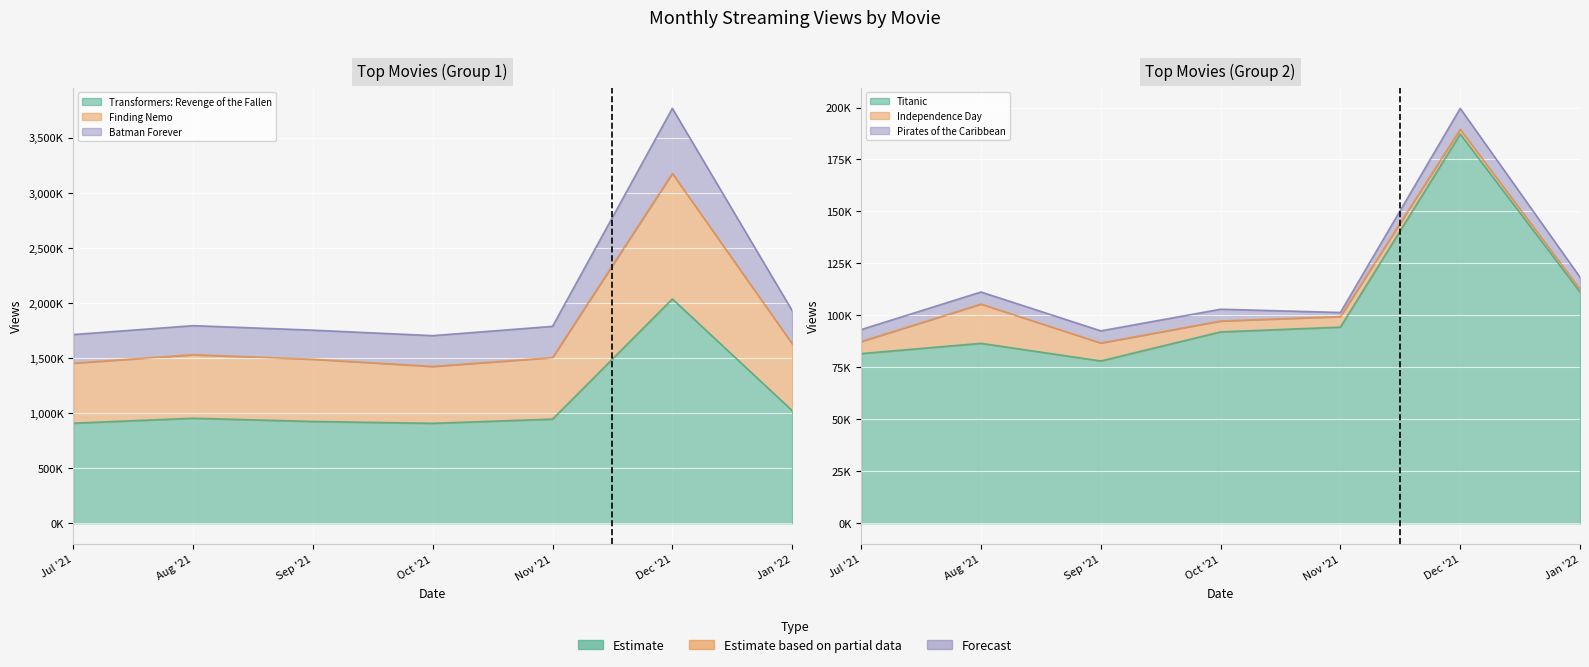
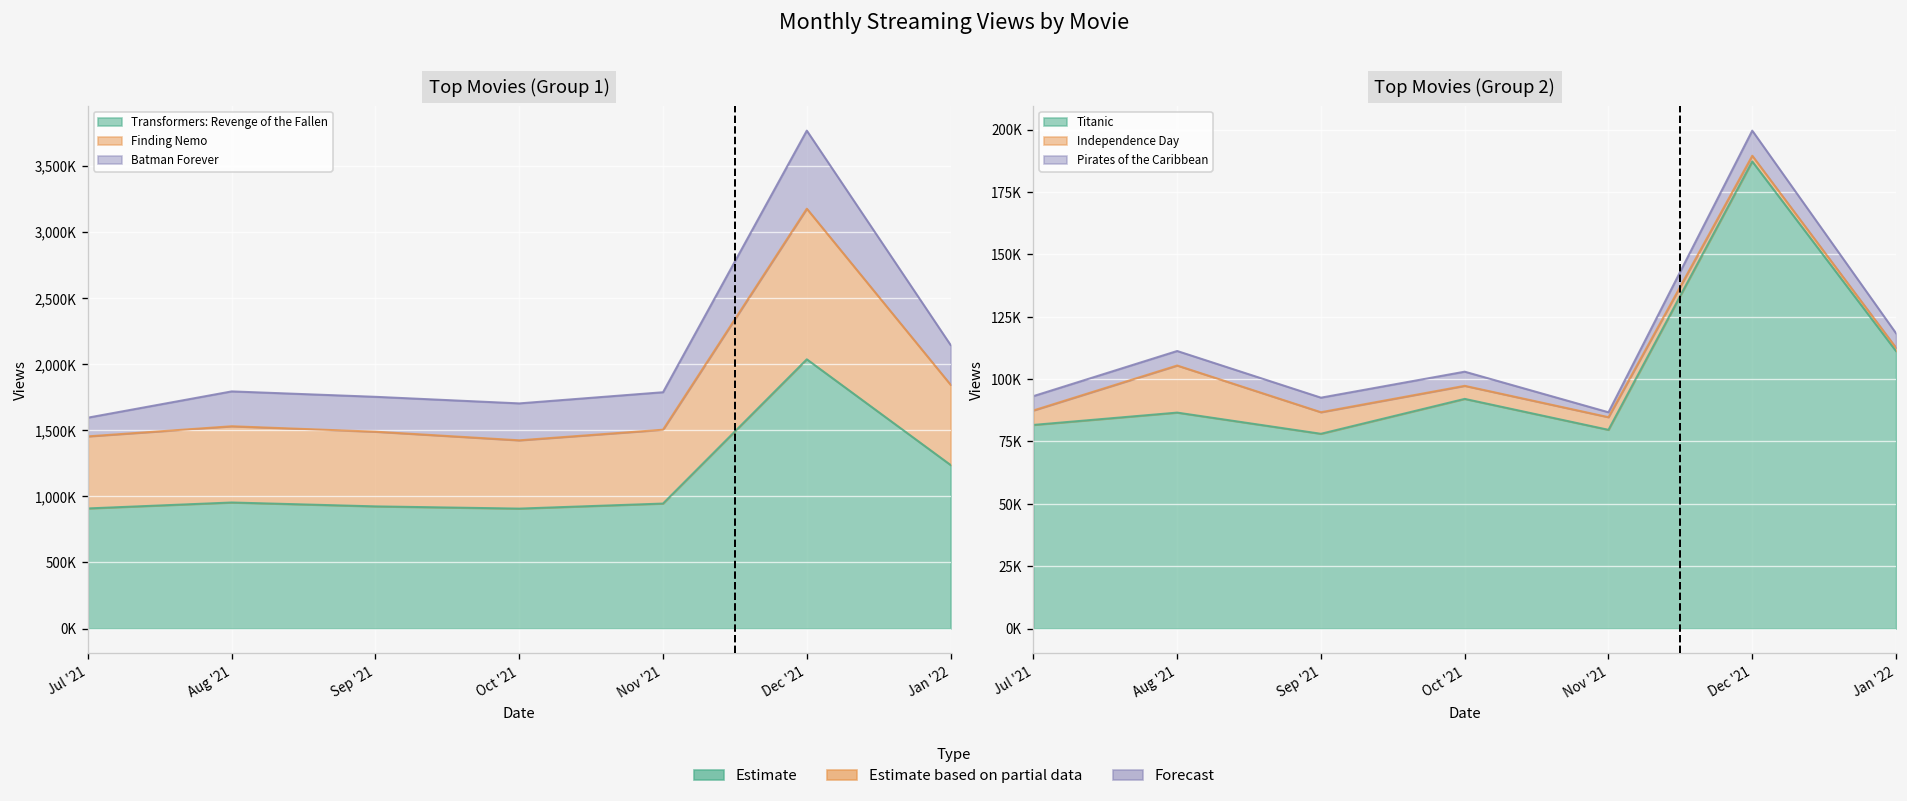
Top Movies (Group 1), Batman Forever, Jul '21: 260,000 -> 140,000
Top Movies (Group 1), Transformers: Revenge of the Fallen, Jan '22: 1,020,000 -> 1,240,000
Top Movies (Group 2), Titanic, Nov '21: 94000 -> 80000
